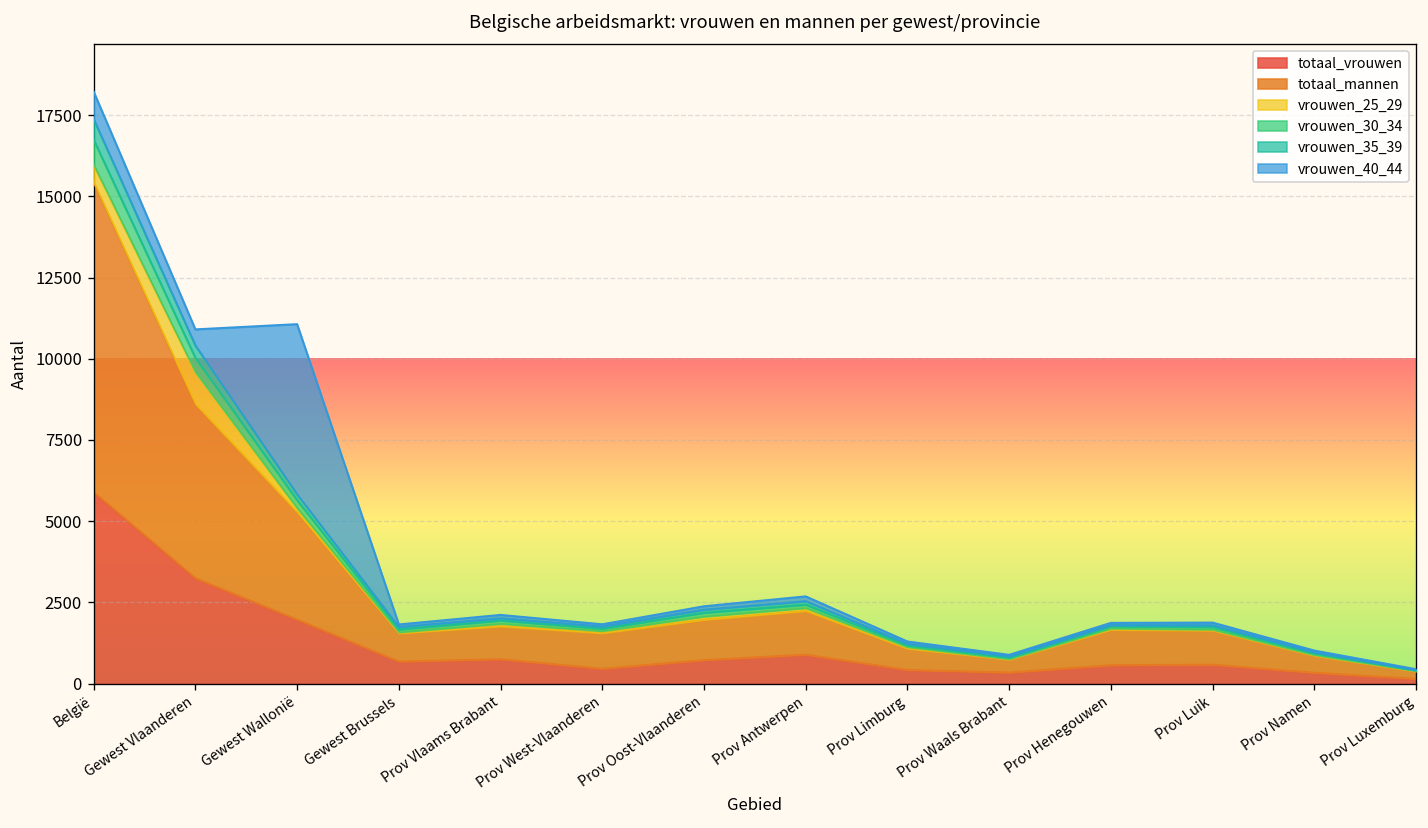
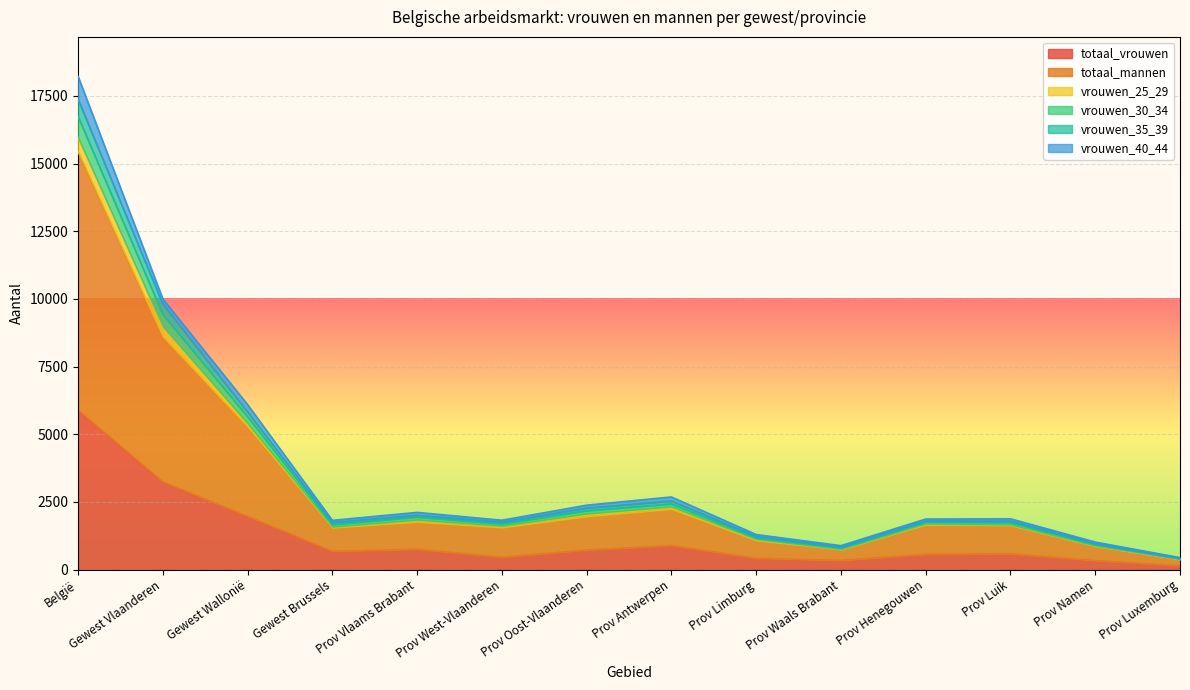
vrouwen_25_29, Gewest Vlaanderen: 1000 -> 400
vrouwen_40_44, Gewest Vlaanderen: 500 -> 200
vrouwen_40_44, Gewest Wallonië: 5200 -> 300
